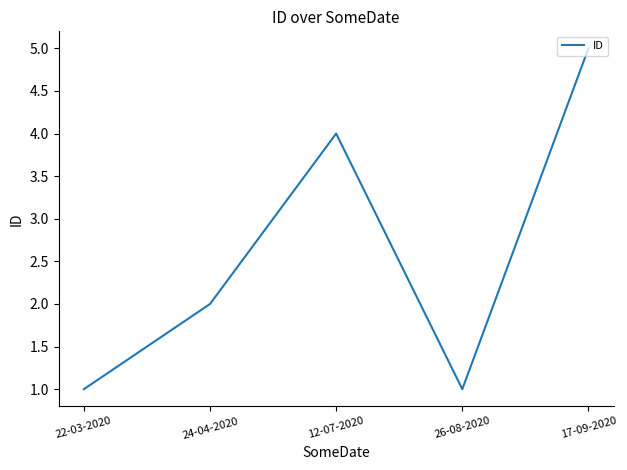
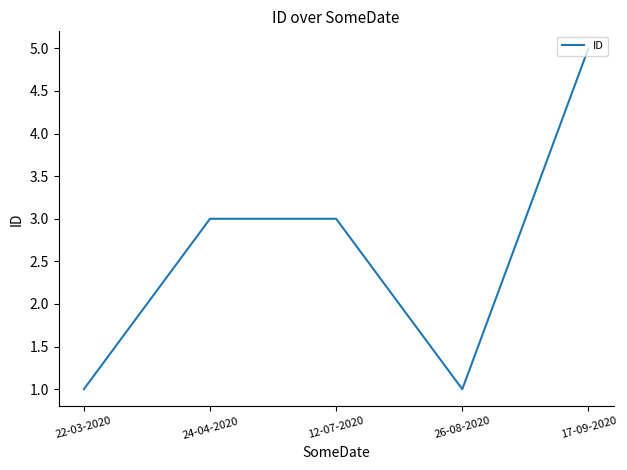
24-04-2020: 2 -> 3
12-07-2020: 4 -> 3
